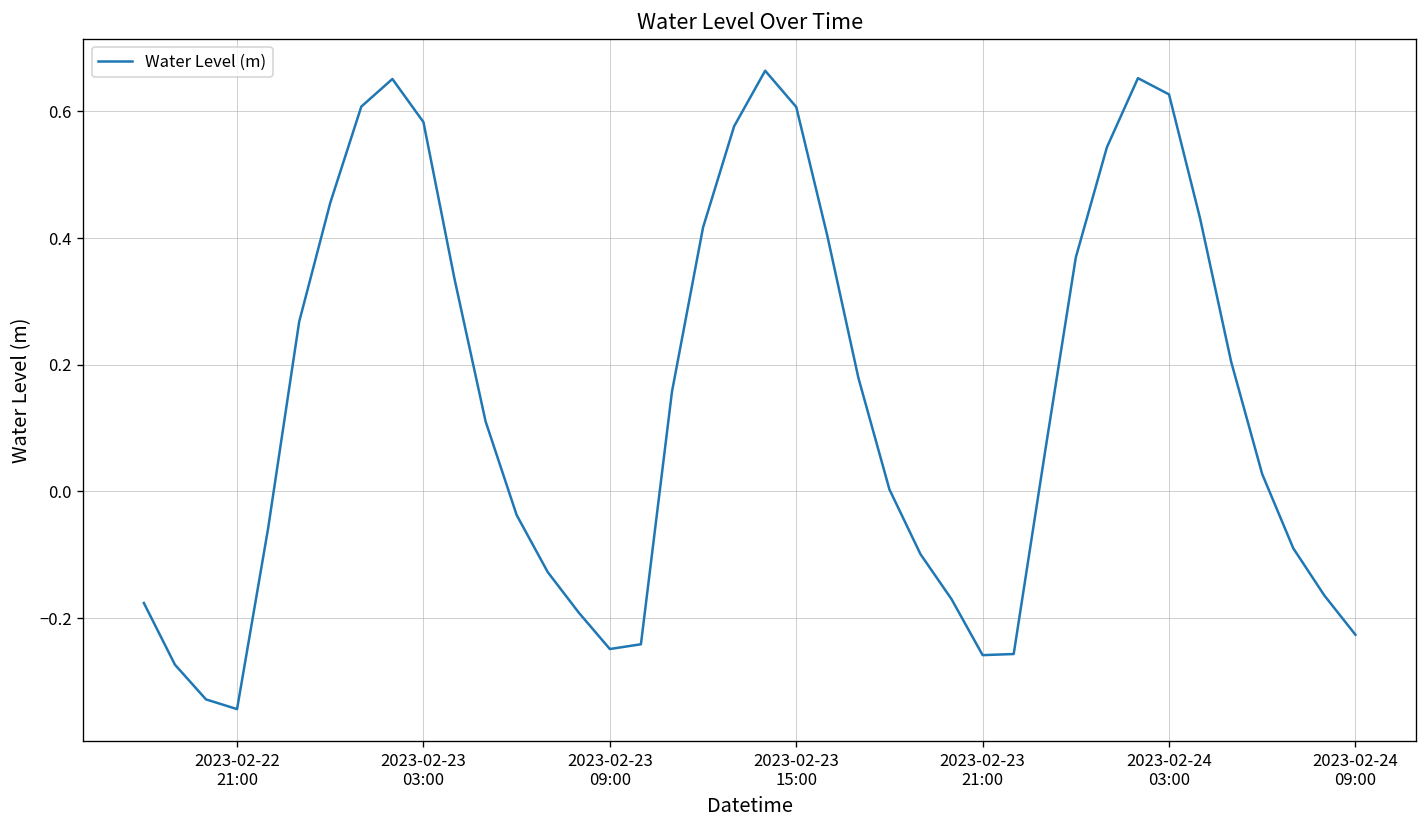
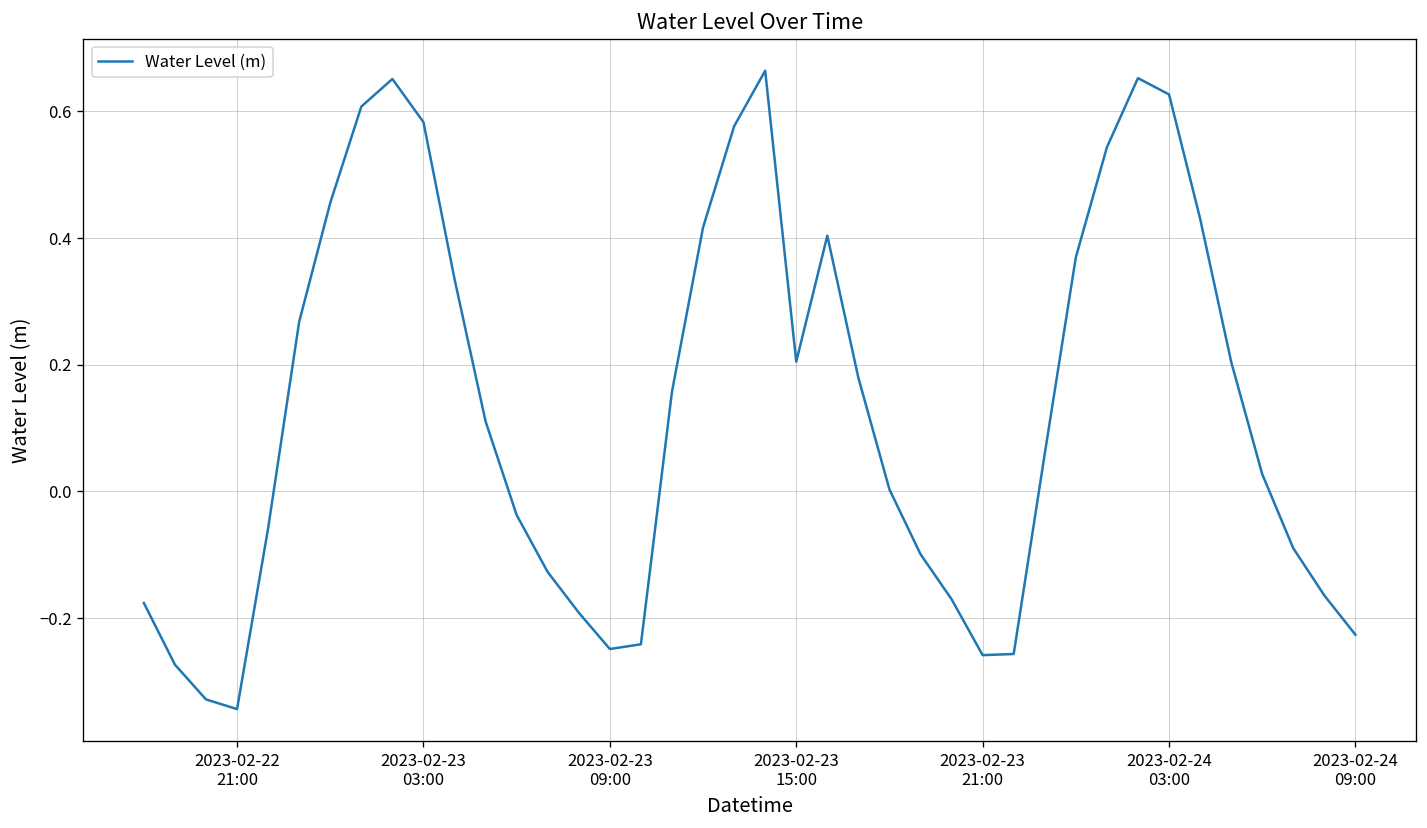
2023-02-23 15:00: 0.61 -> 0.20
